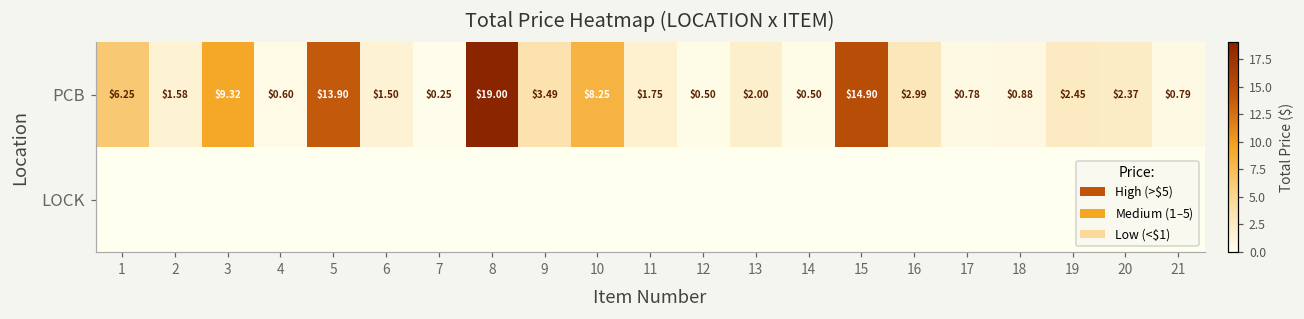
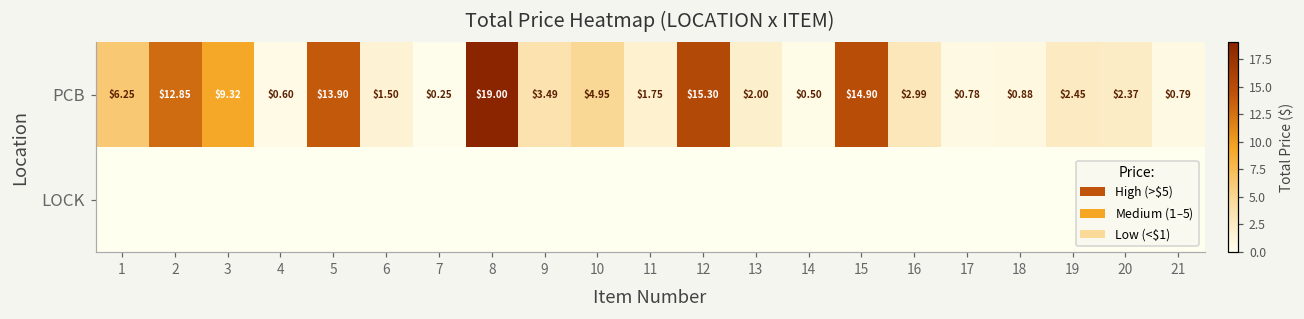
PCB, 2: $1.58 -> $12.85
PCB, 10: $8.25 -> $4.95
PCB, 12: $0.50 -> $15.30
